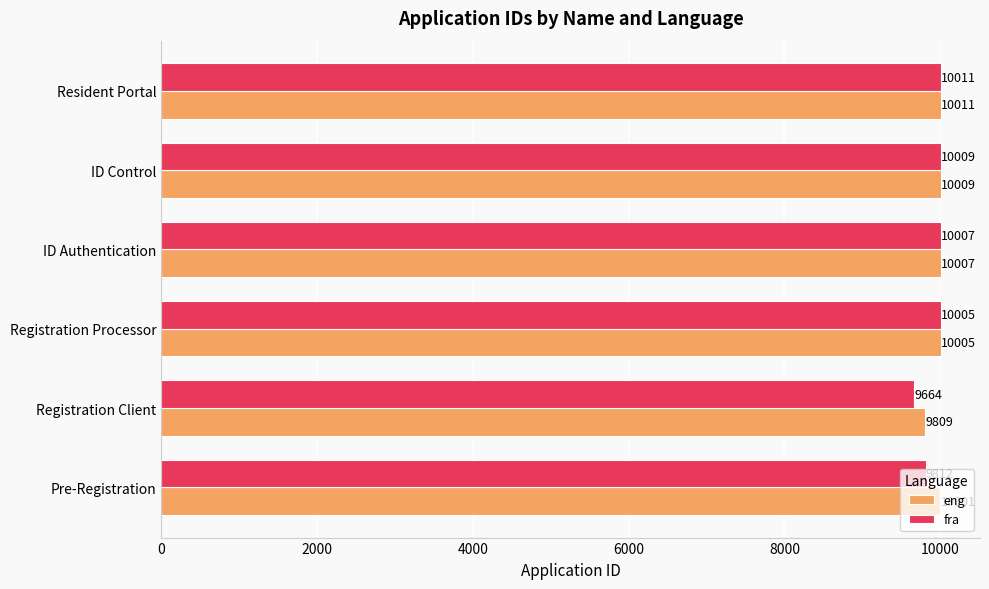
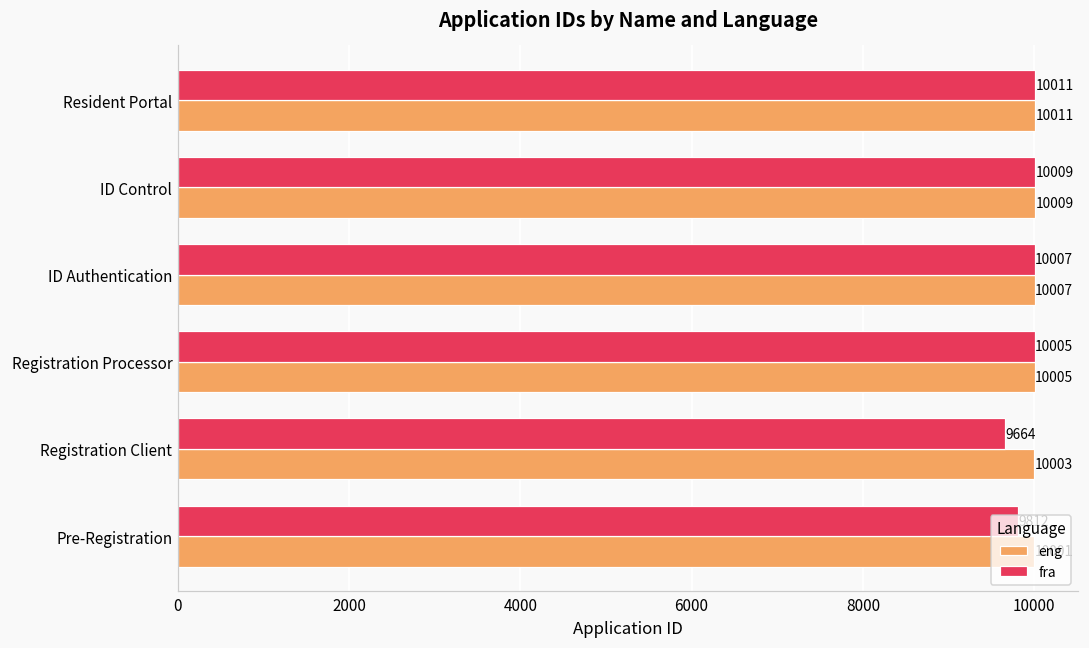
eng, Registration Client: 9809 -> 10003
